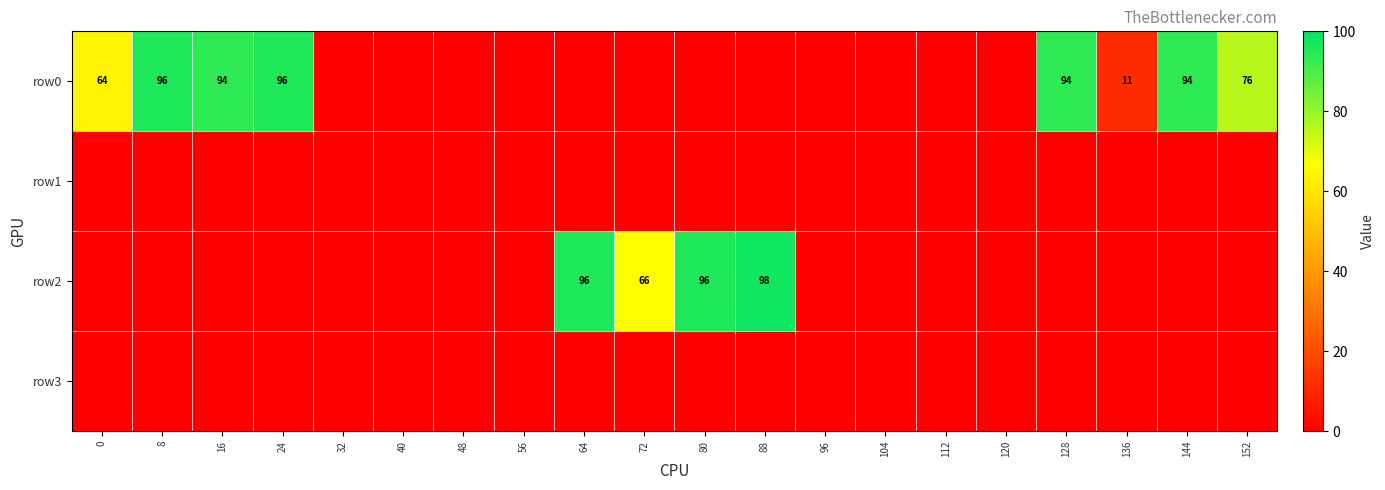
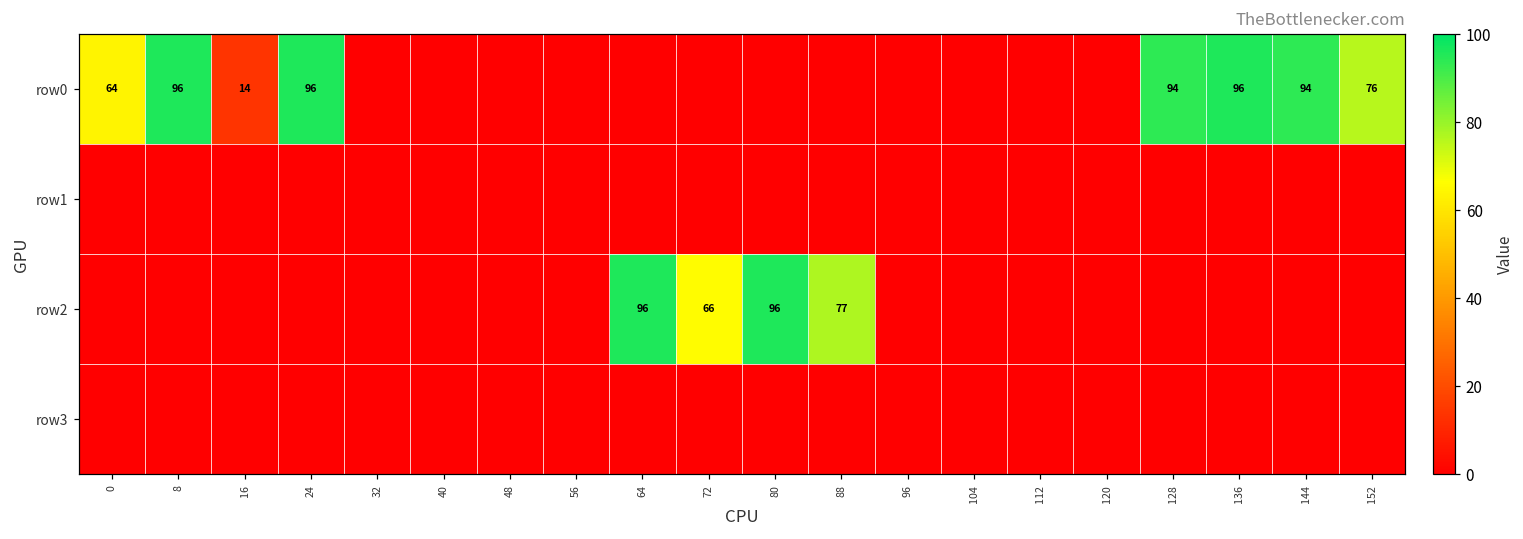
row0, 16: 94 -> 14
row0, 136: 11 -> 96
row2, 88: 98 -> 77
